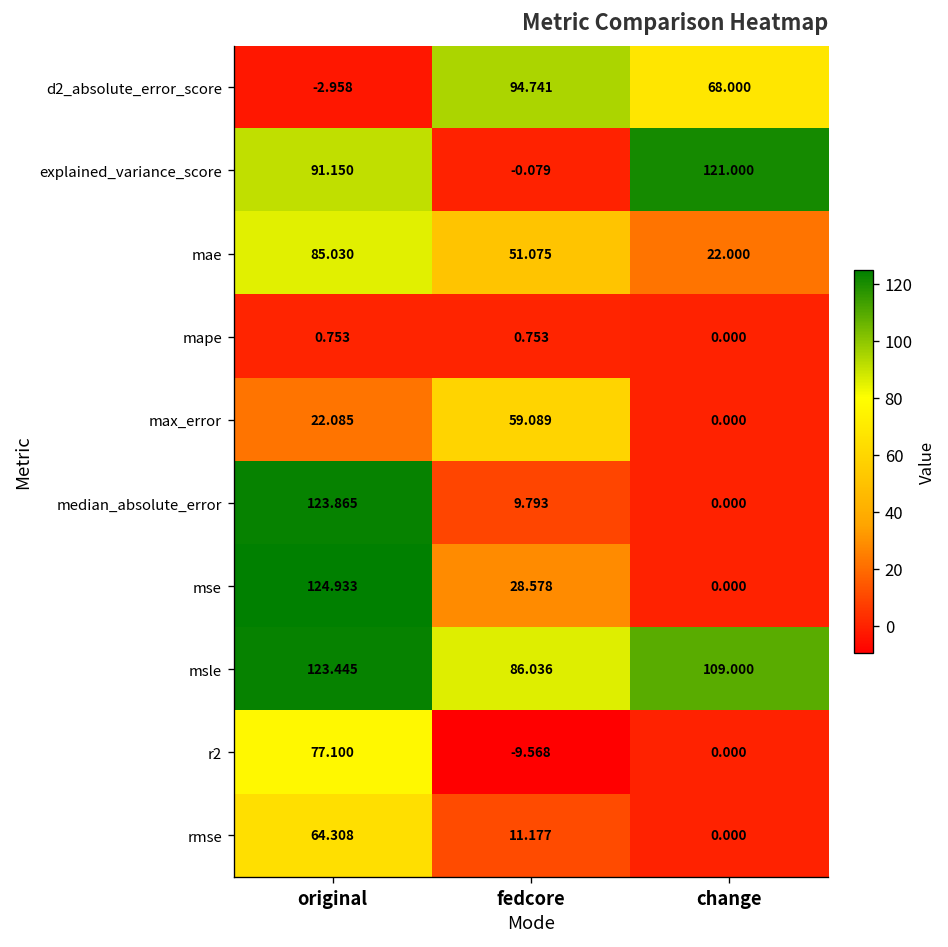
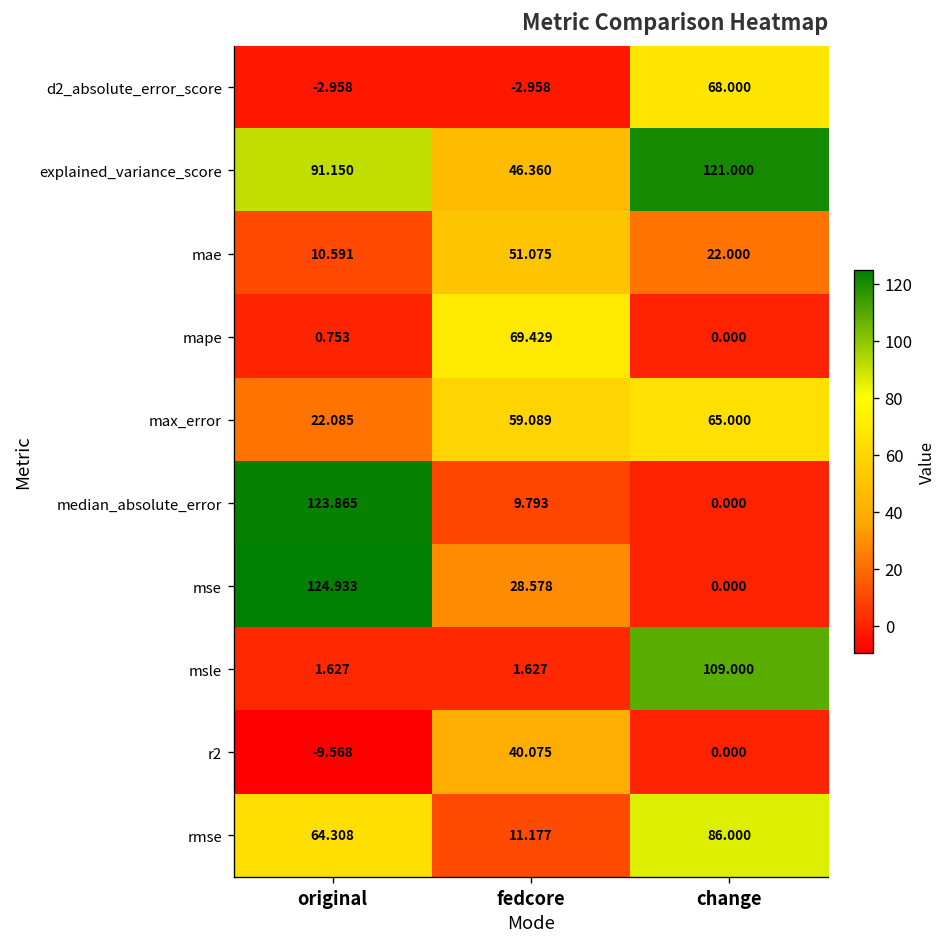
d2_absolute_error_score, fedcore: 94.741 -> -2.958
explained_variance_score, fedcore: -0.079 -> 46.360
mae, original: 85.030 -> 10.591
mape, fedcore: 0.753 -> 69.429
max_error, change: 0.000 -> 65.000
msle, original: 123.445 -> 1.627
msle, fedcore: 86.036 -> 1.627
r2, original: 77.100 -> -9.568
r2, fedcore: -9.568 -> 40.075
rmse, change: 0.000 -> 86.000
